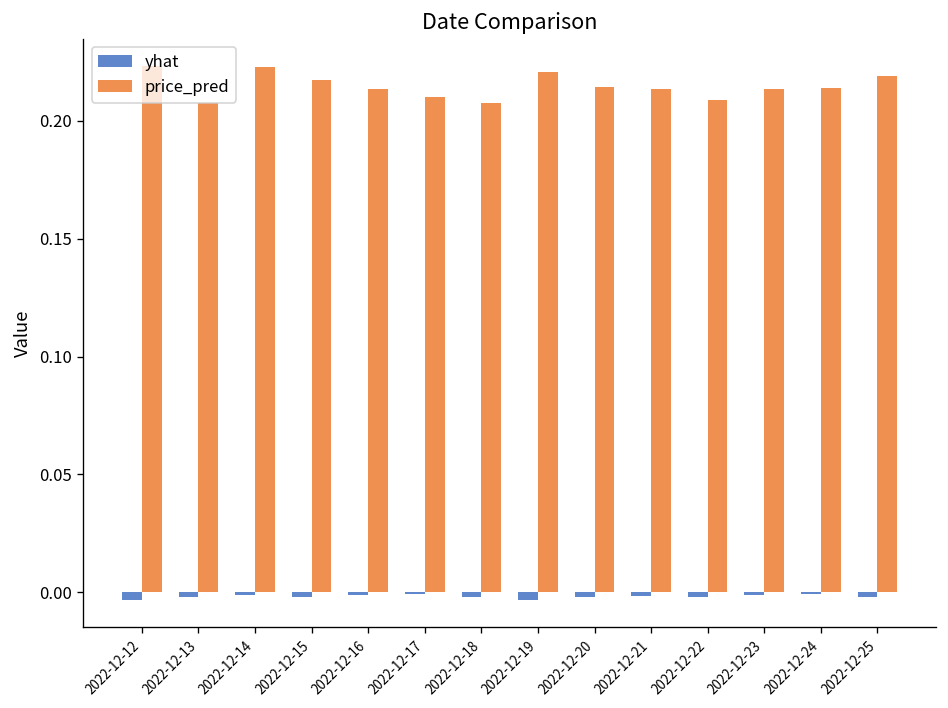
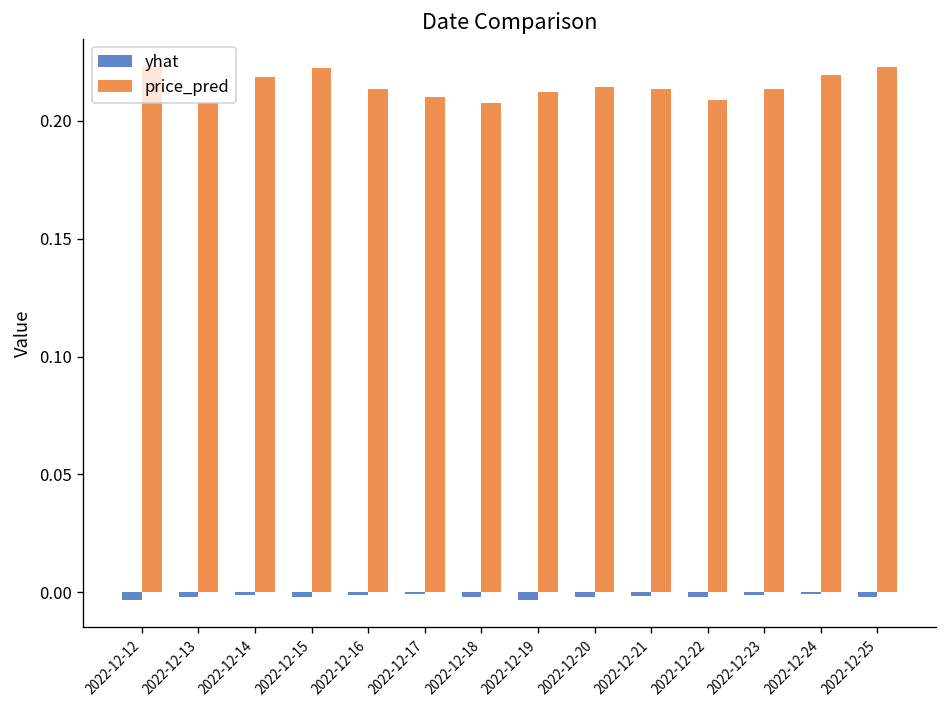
price_pred, 2022-12-14: 0.223 -> 0.219
price_pred, 2022-12-15: 0.217 -> 0.222
price_pred, 2022-12-19: 0.221 -> 0.212
price_pred, 2022-12-24: 0.214 -> 0.219
price_pred, 2022-12-25: 0.219 -> 0.223
